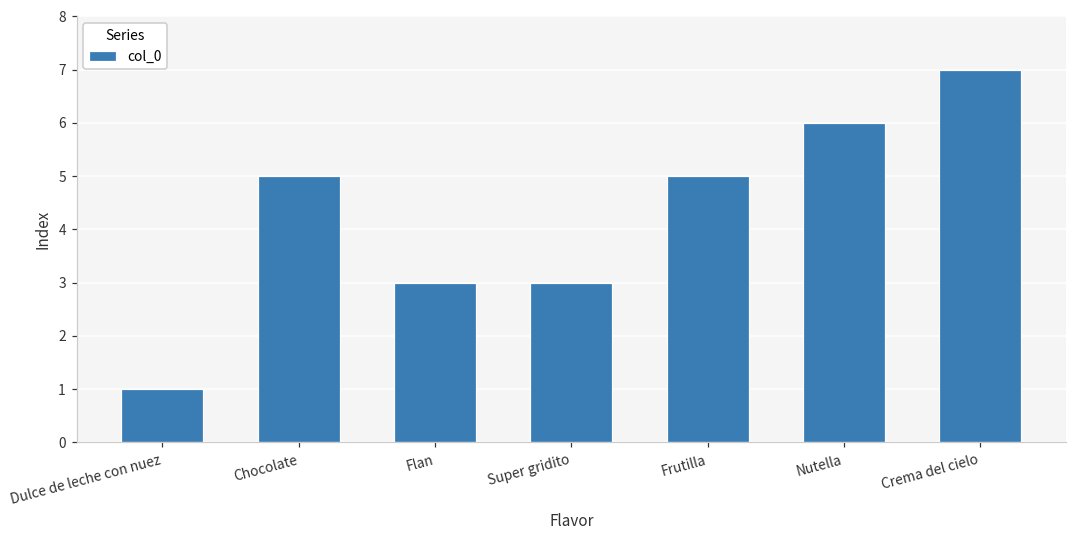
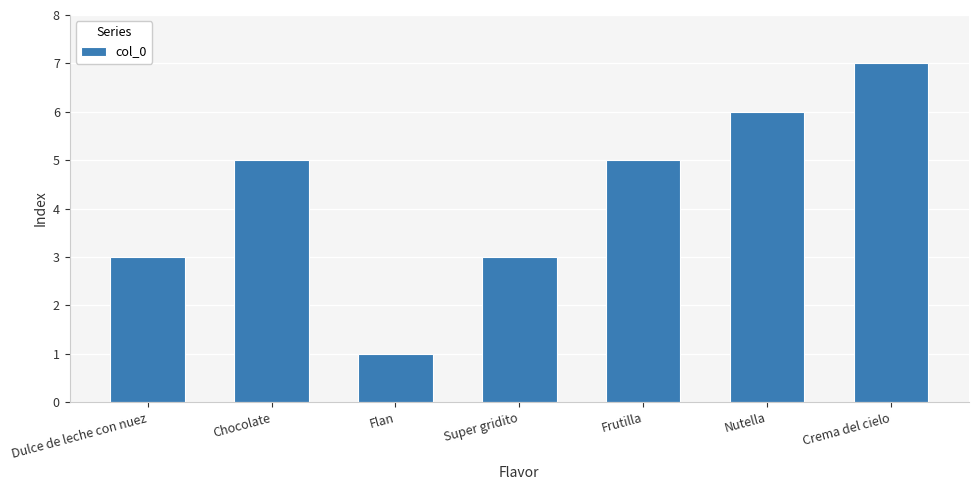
Dulce de leche con nuez: 1 -> 3
Flan: 3 -> 1
